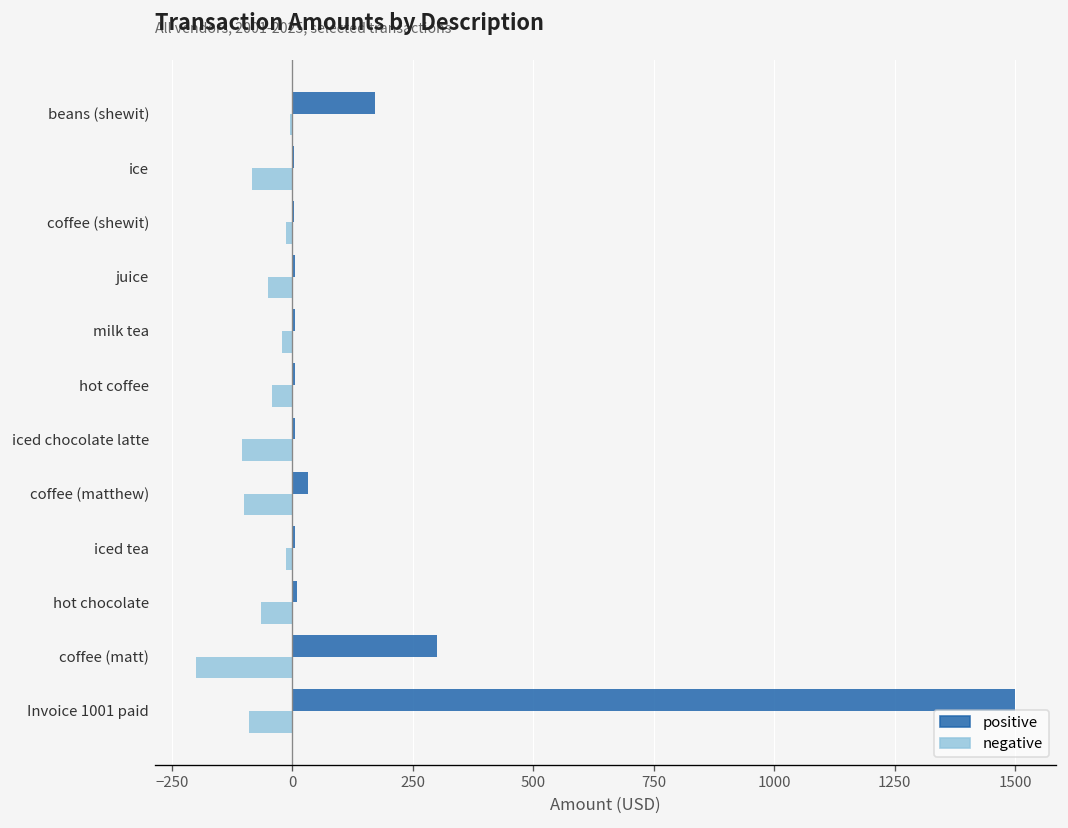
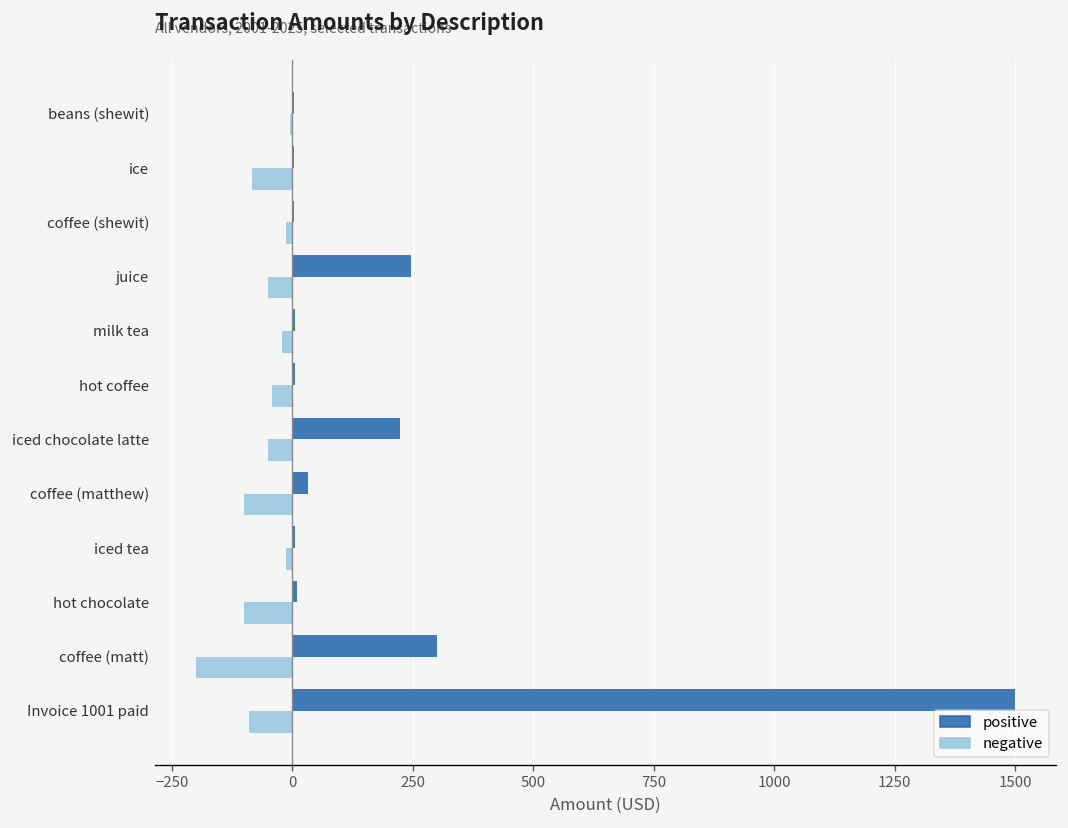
positive, beans (shewit): 170 -> 0
positive, juice: 10 -> 250
positive, iced chocolate latte: 10 -> 220
negative, iced chocolate latte: -110 -> -50
negative, hot chocolate: -70 -> -100
